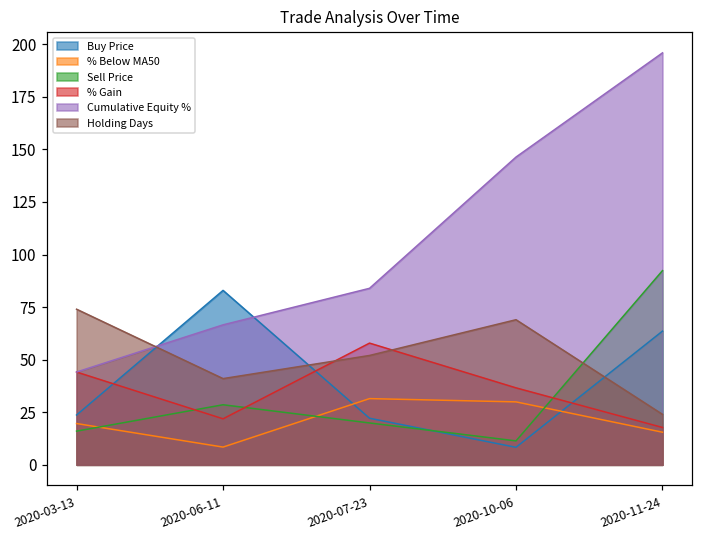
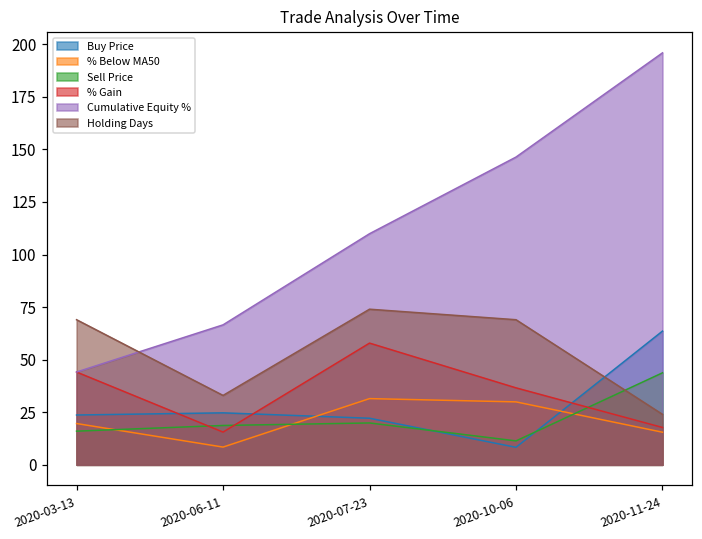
Holding Days, 2020-03-13: 74 -> 69
Buy Price, 2020-06-11: 83 -> 25
Sell Price, 2020-06-11: 29 -> 19
% Gain, 2020-06-11: 22 -> 16
Holding Days, 2020-06-11: 41 -> 33
Cumulative Equity %, 2020-07-23: 84 -> 110
Holding Days, 2020-07-23: 52 -> 74
Sell Price, 2020-11-24: 92 -> 44
